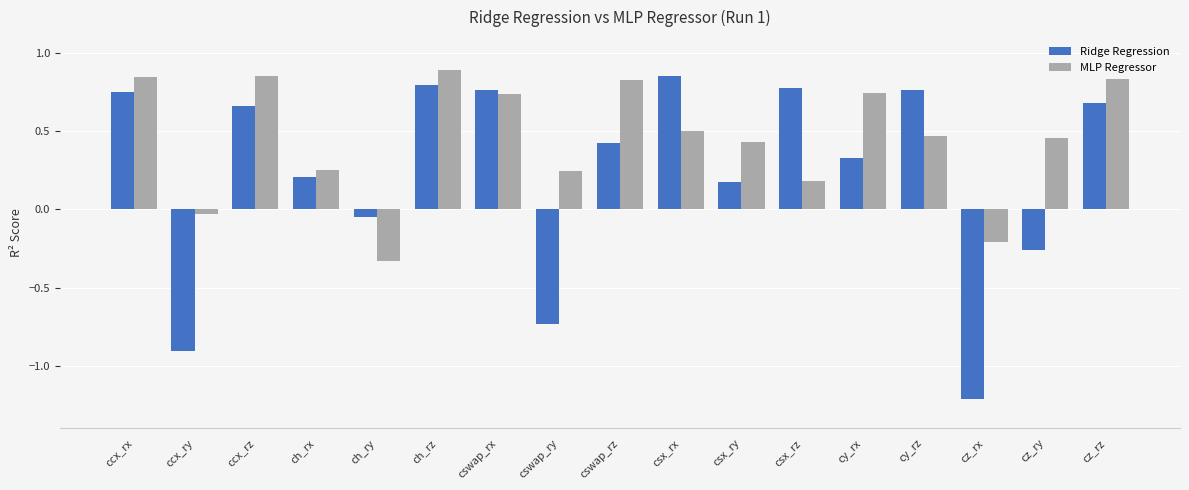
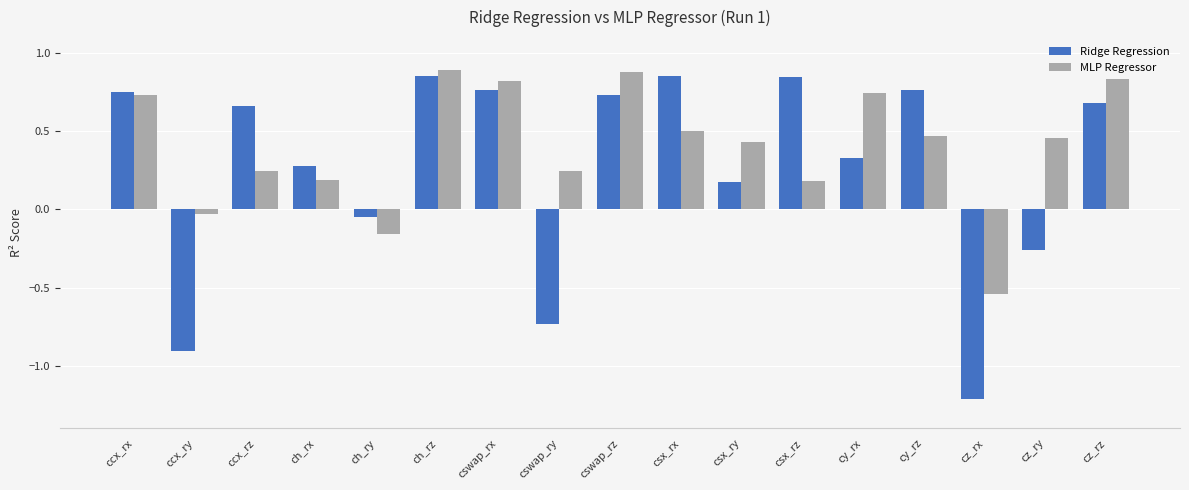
MLP Regressor, ccx_rx: 0.85 -> 0.73
MLP Regressor, ccx_rz: 0.85 -> 0.24
Ridge Regression, ch_rx: 0.21 -> 0.28
MLP Regressor, ch_rx: 0.25 -> 0.19
MLP Regressor, ch_ry: -0.33 -> -0.16
Ridge Regression, ch_rz: 0.80 -> 0.85
MLP Regressor, cswap_rx: 0.73 -> 0.82
Ridge Regression, cswap_rz: 0.42 -> 0.73
MLP Regressor, cswap_rz: 0.83 -> 0.88
Ridge Regression, csx_rz: 0.78 -> 0.84
MLP Regressor, cz_rx: -0.21 -> -0.54
